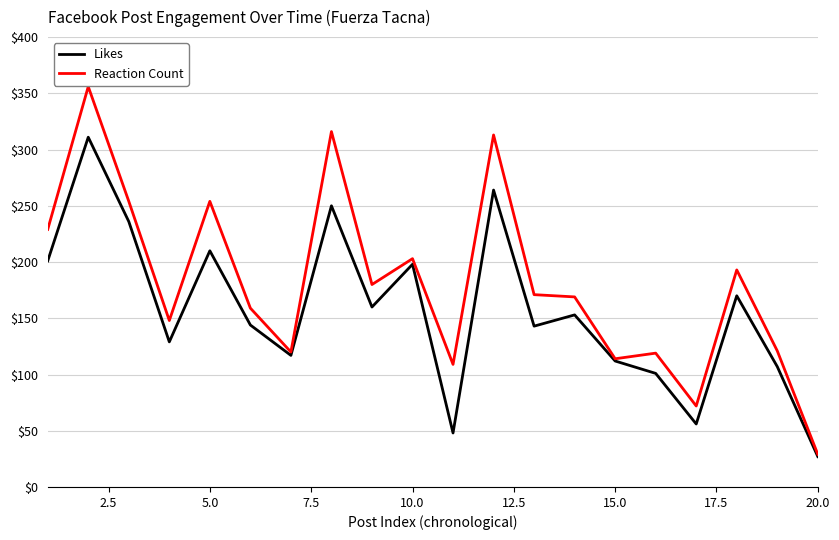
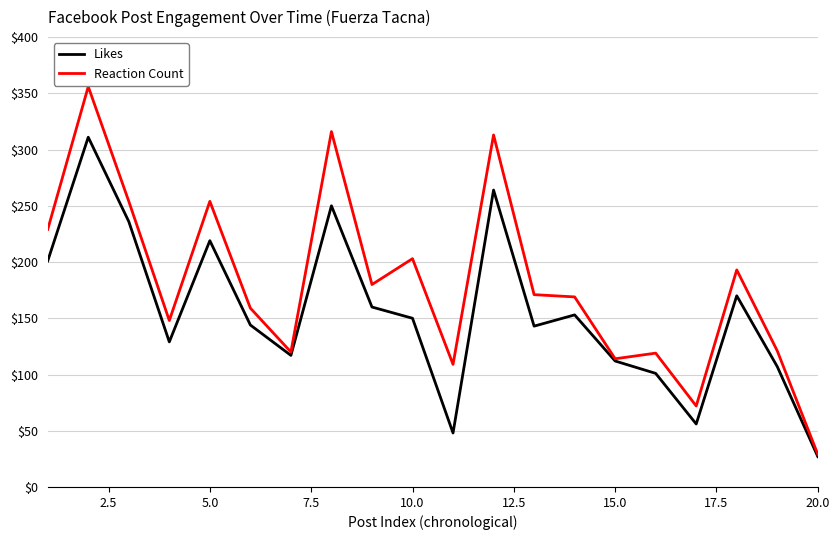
Likes, 5.0: $210 -> $219
Likes, 10.0: $198 -> $150
